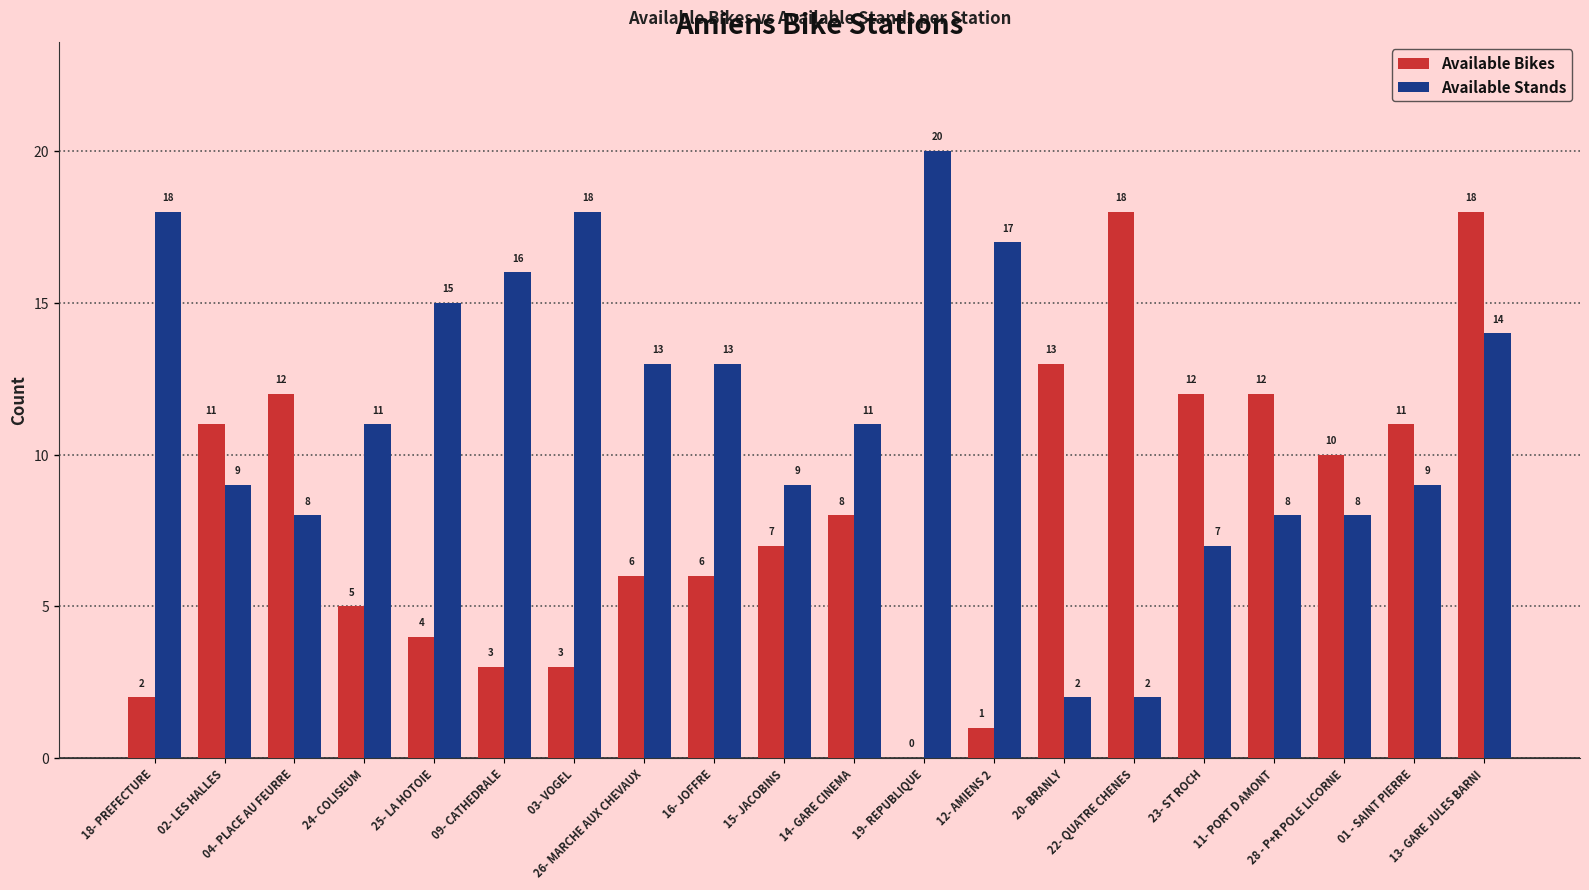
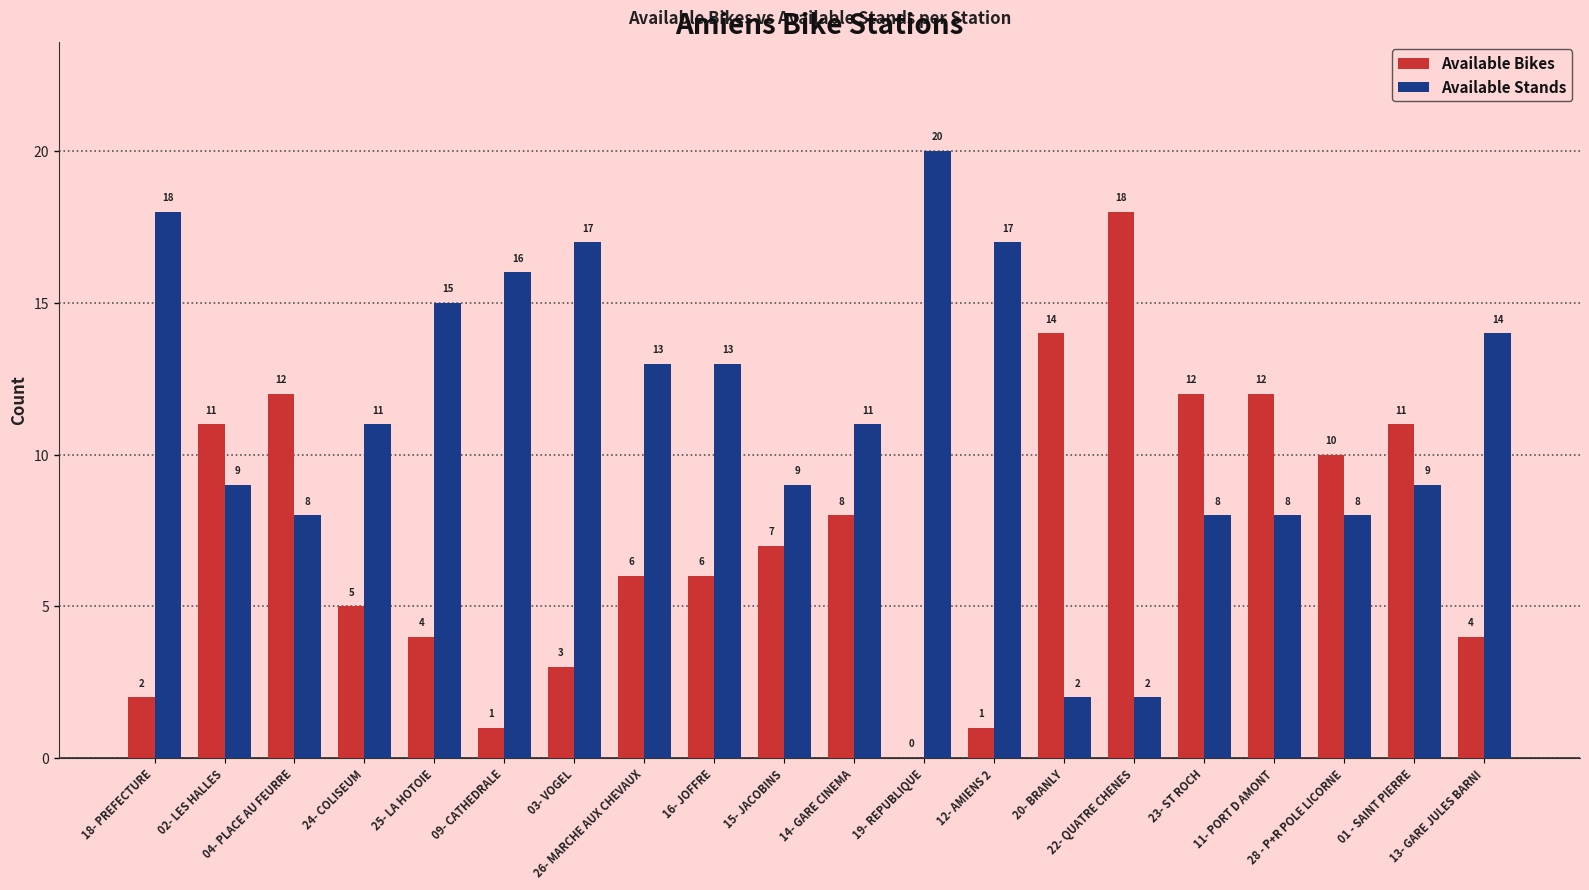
Available Bikes, 09- CATHEDRALE: 3 -> 1
Available Stands, 03- VOGEL: 18 -> 17
Available Bikes, 20- BRANLY: 13 -> 14
Available Stands, 23- ST ROCH: 7 -> 8
Available Bikes, 13- GARE JULES BARNI: 18 -> 4
